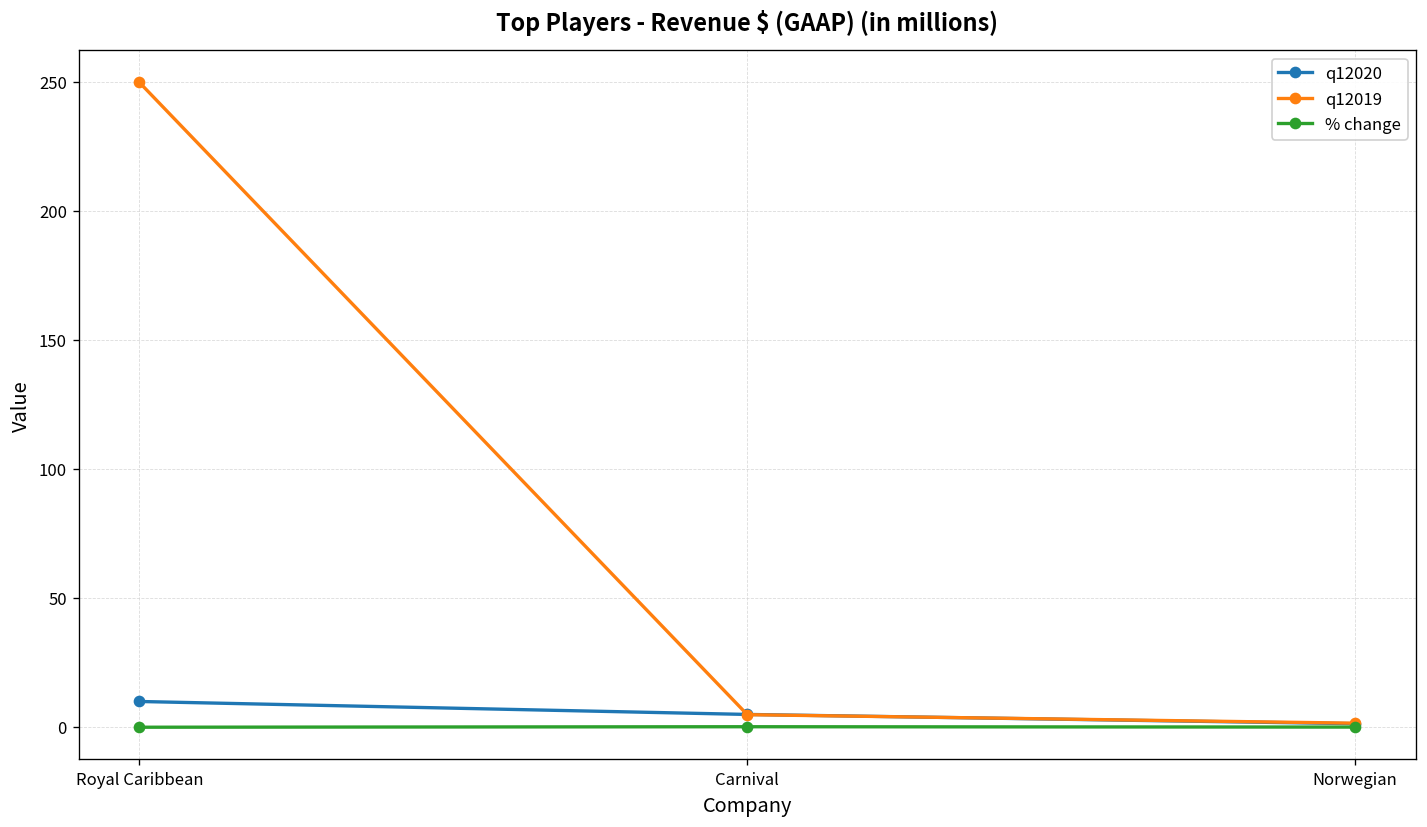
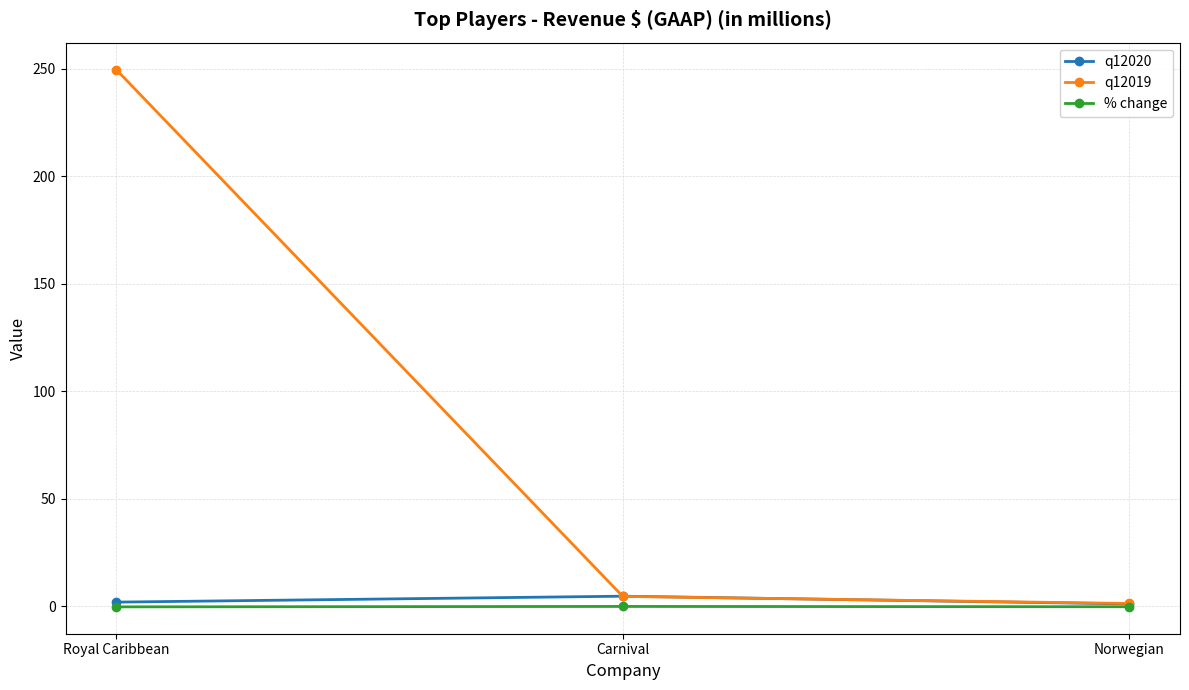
q12020, Royal Caribbean: 10 -> 2
